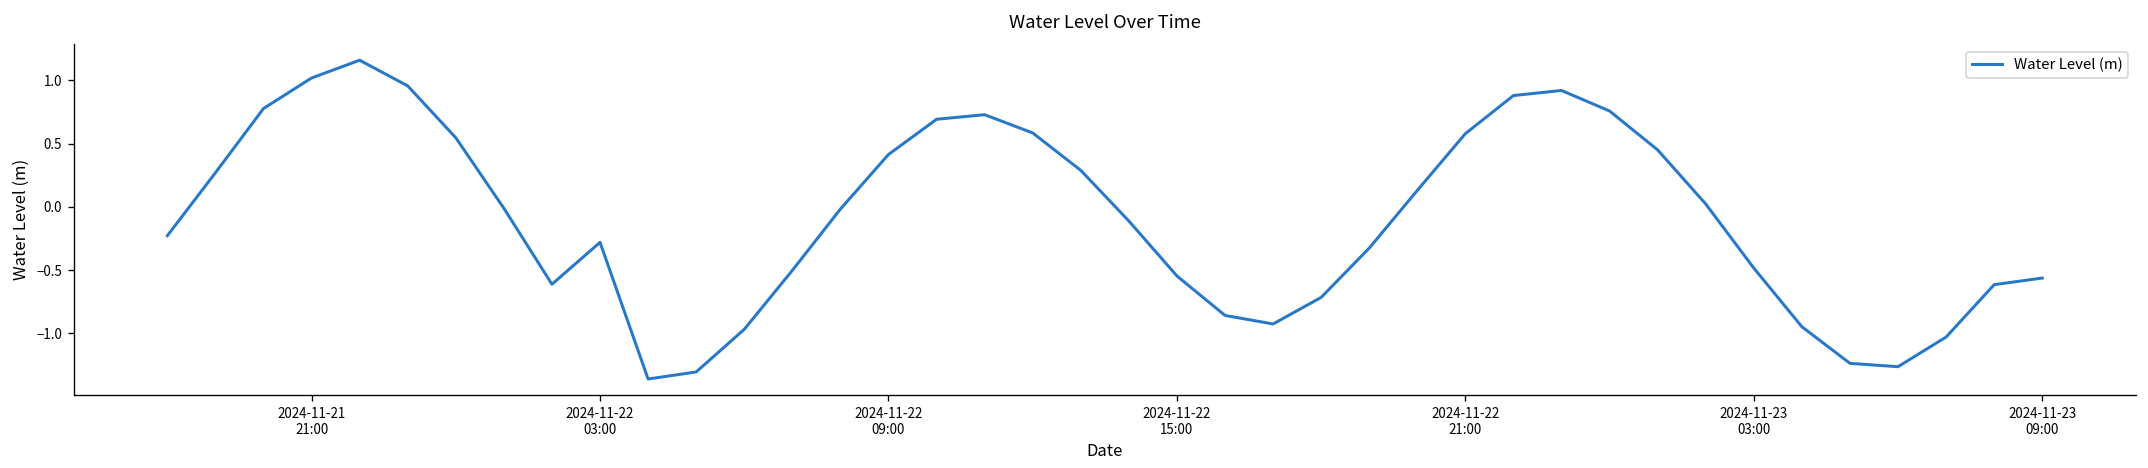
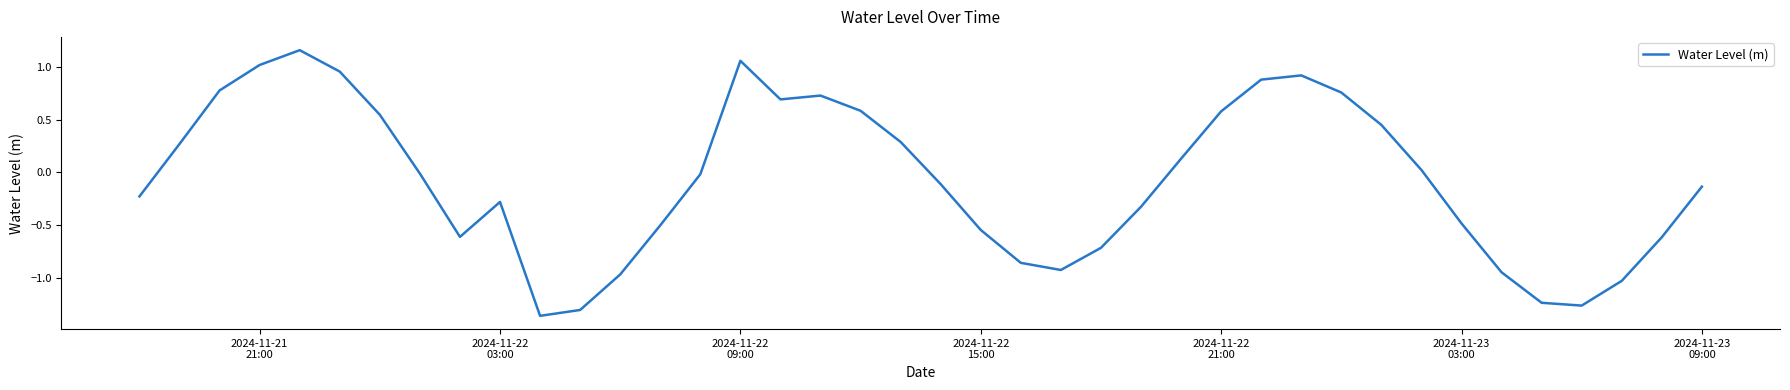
2024-11-22 09:00: 0.41 -> 1.06
2024-11-23 09:00: -0.56 -> -0.14
